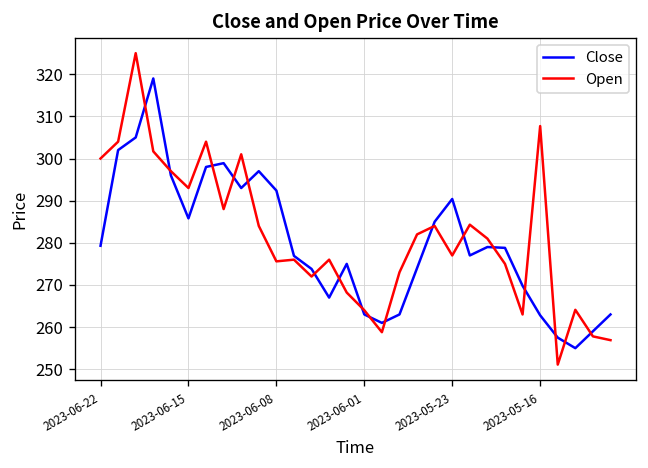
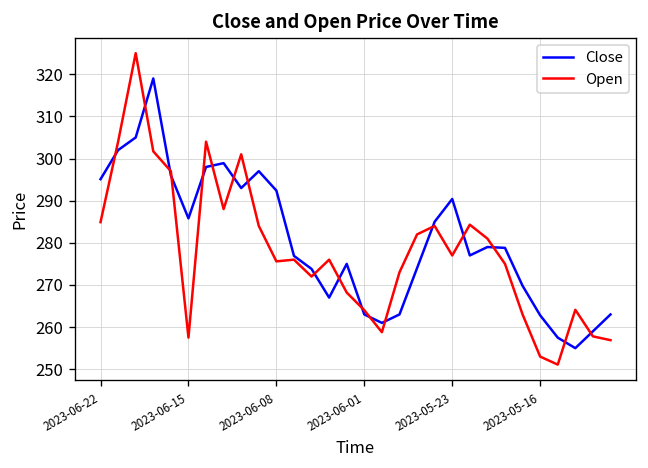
Close, 2023-06-22: 279 -> 295
Open, 2023-06-22: 300 -> 285
Open, 2023-06-15: 293 -> 258
Open, 2023-05-16: 308 -> 253
